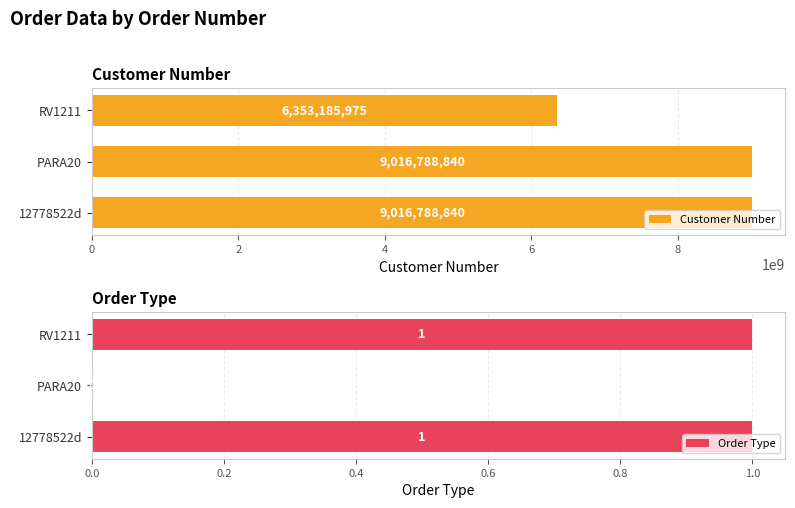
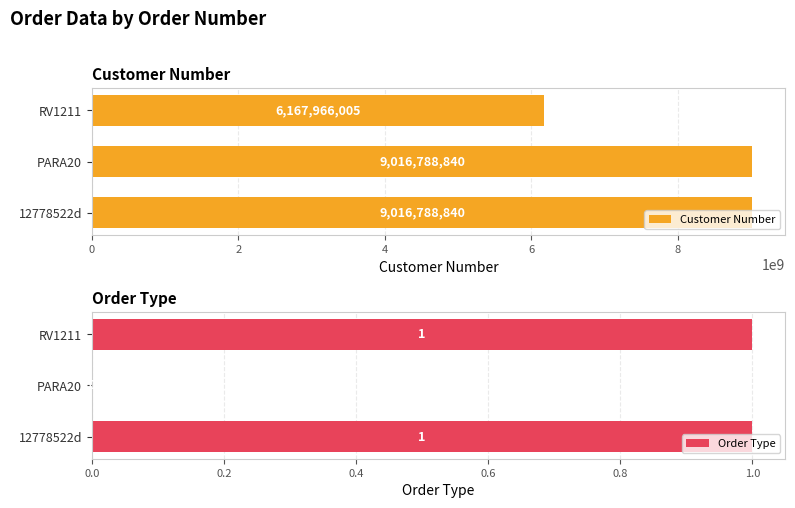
Customer Number, RV1211: 6,353,185,975 -> 6,167,966,005
